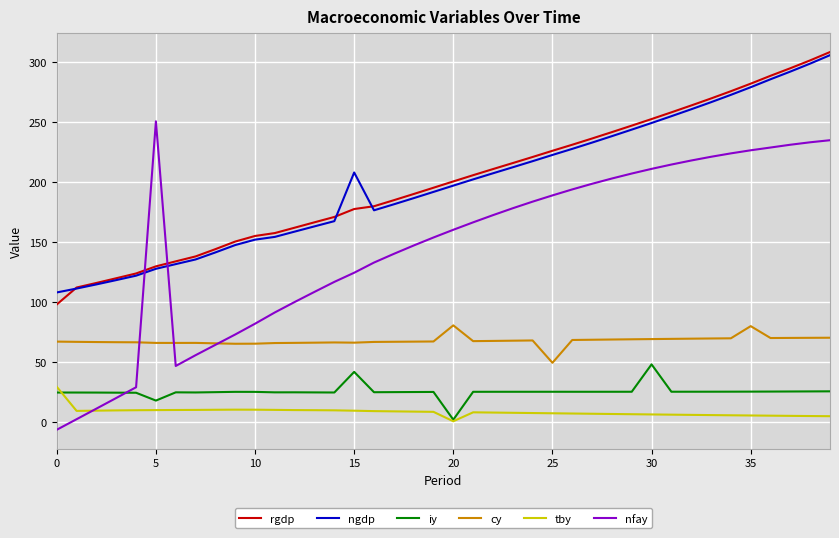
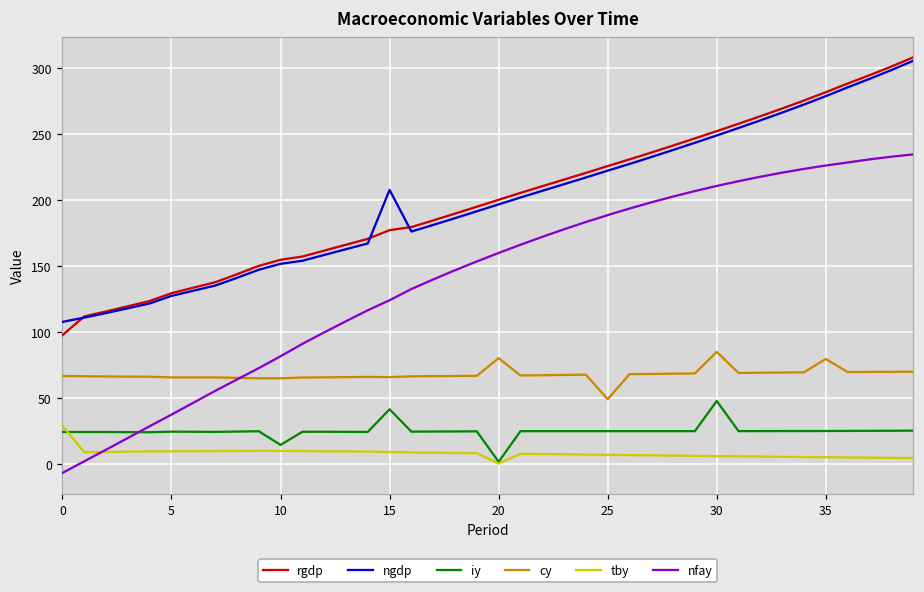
iy, 5: 18 -> 25
nfay, 5: 250 -> 38
iy, 10: 25 -> 15
cy, 30: 69 -> 85
